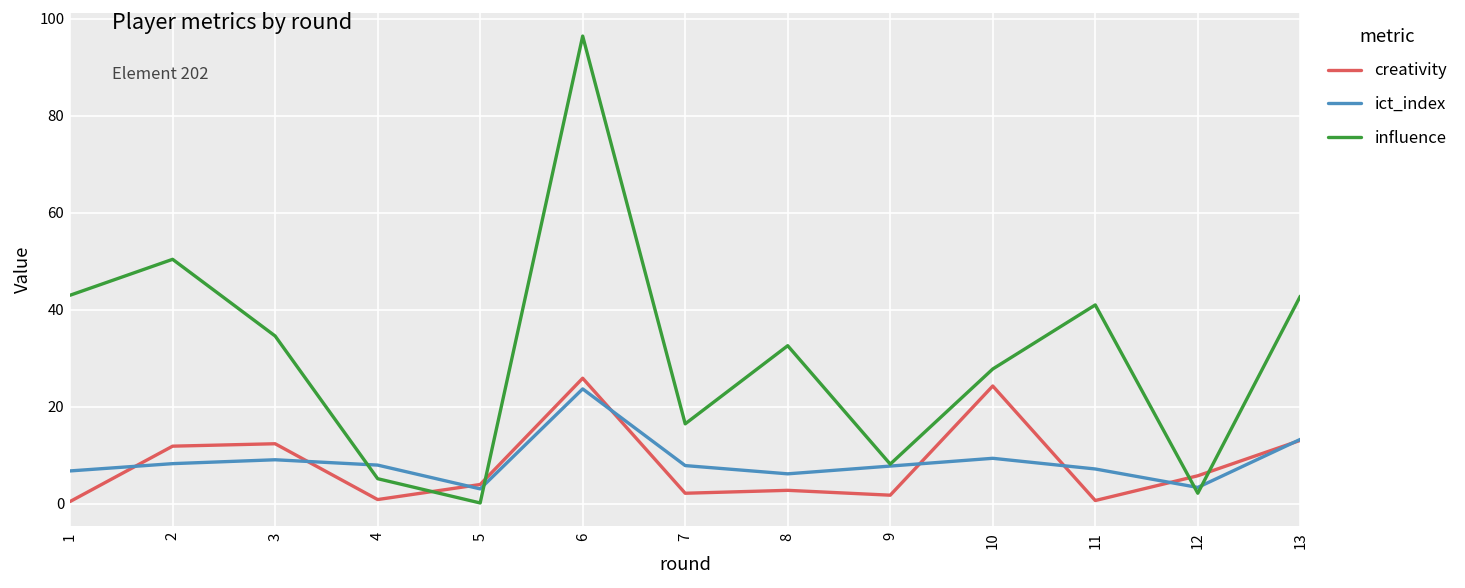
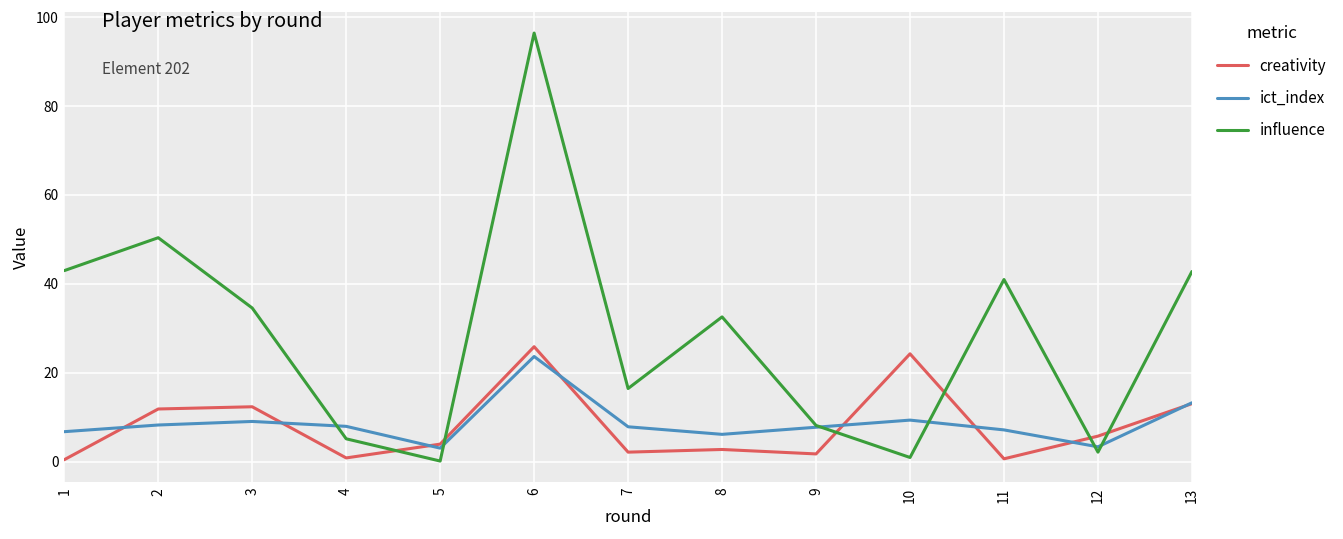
influence, 10: 28 -> 1
